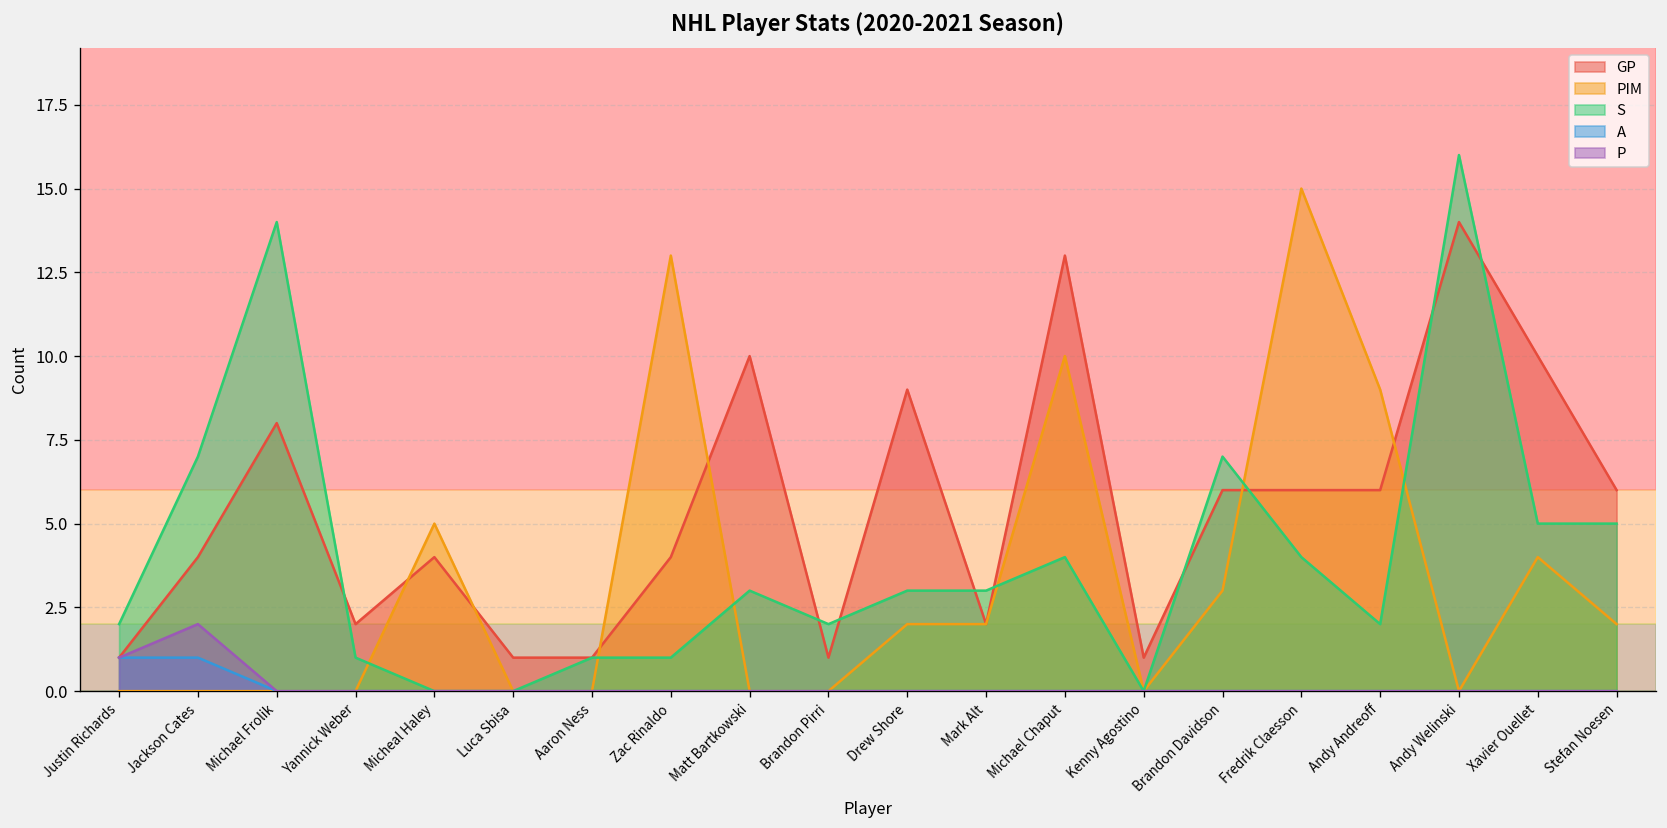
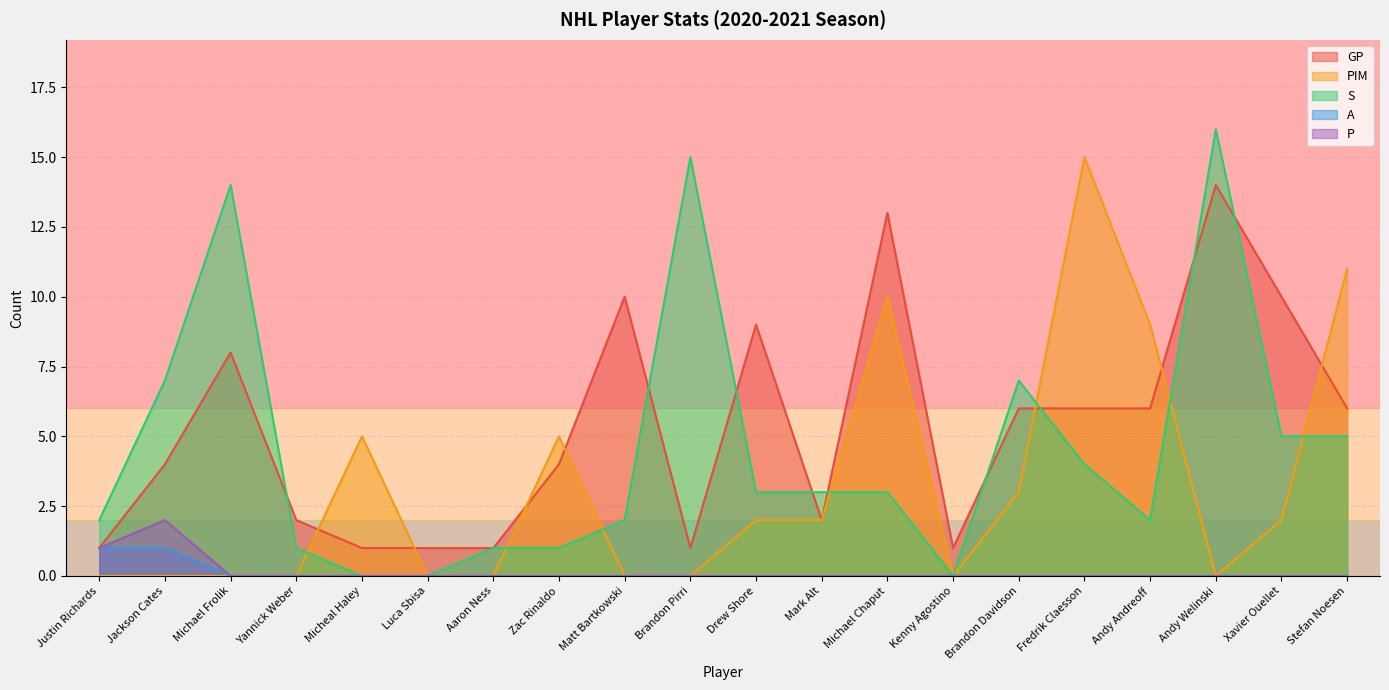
GP, Micheal Haley: 4 -> 1
PIM, Zac Rinaldo: 13 -> 5
S, Matt Bartkowski: 3 -> 2
S, Brandon Pirri: 2 -> 15
S, Michael Chaput: 4 -> 3
PIM, Xavier Ouellet: 4 -> 2
PIM, Stefan Noesen: 2 -> 11
